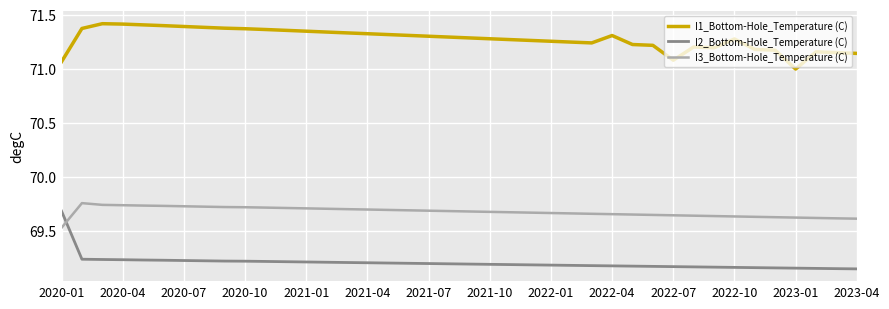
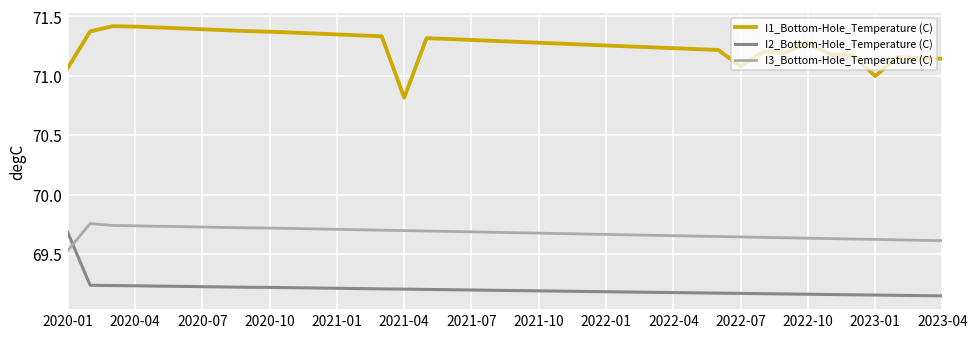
I1_Bottom-Hole_Temperature (C), 2021-04: 71.32 -> 70.82
I1_Bottom-Hole_Temperature (C), 2022-04: 71.31 -> 71.23
